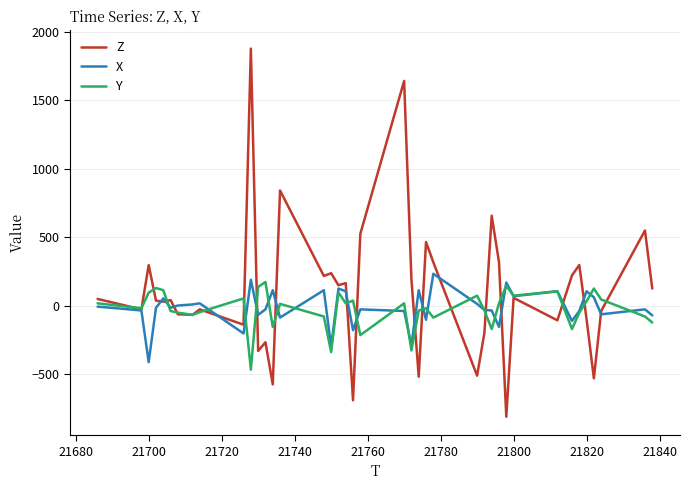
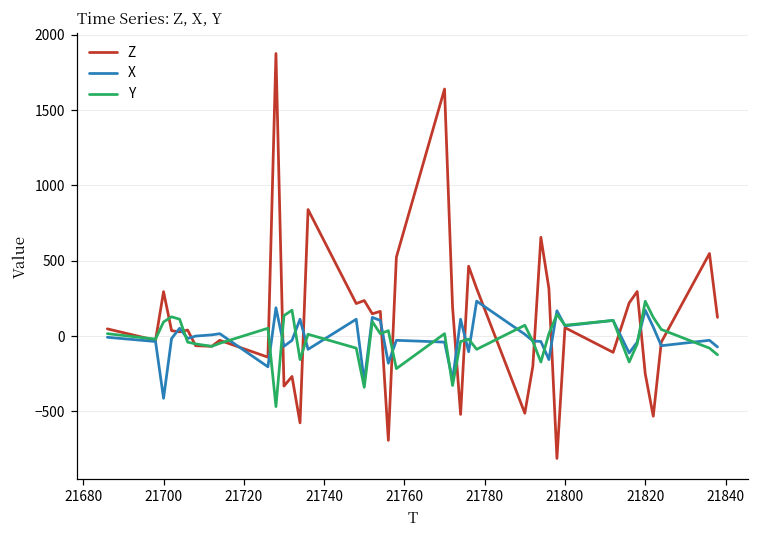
Z, 21820: -100 -> -250
X, 21820: 100 -> 170
Y, 21820: 30 -> 230
